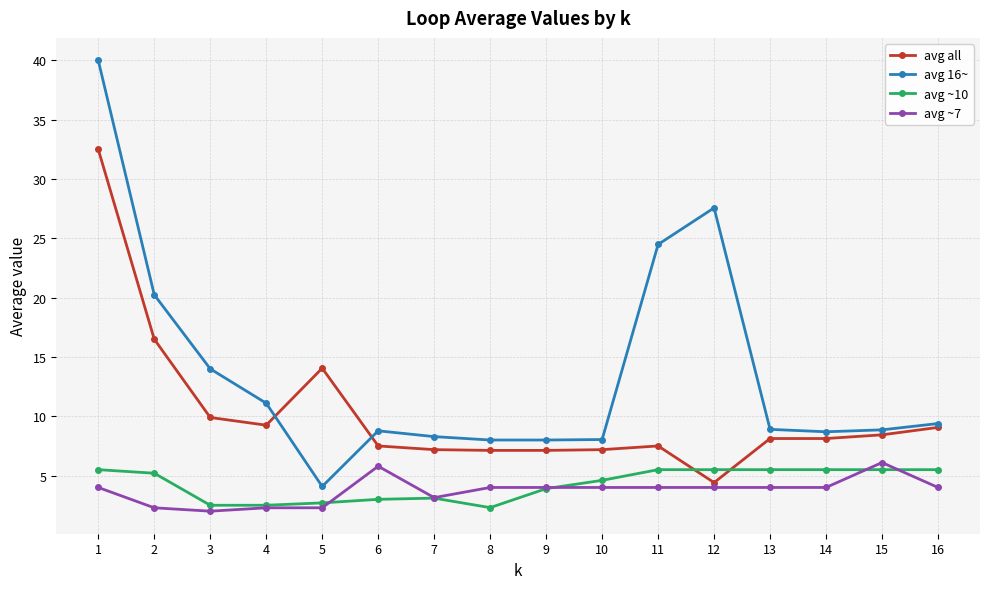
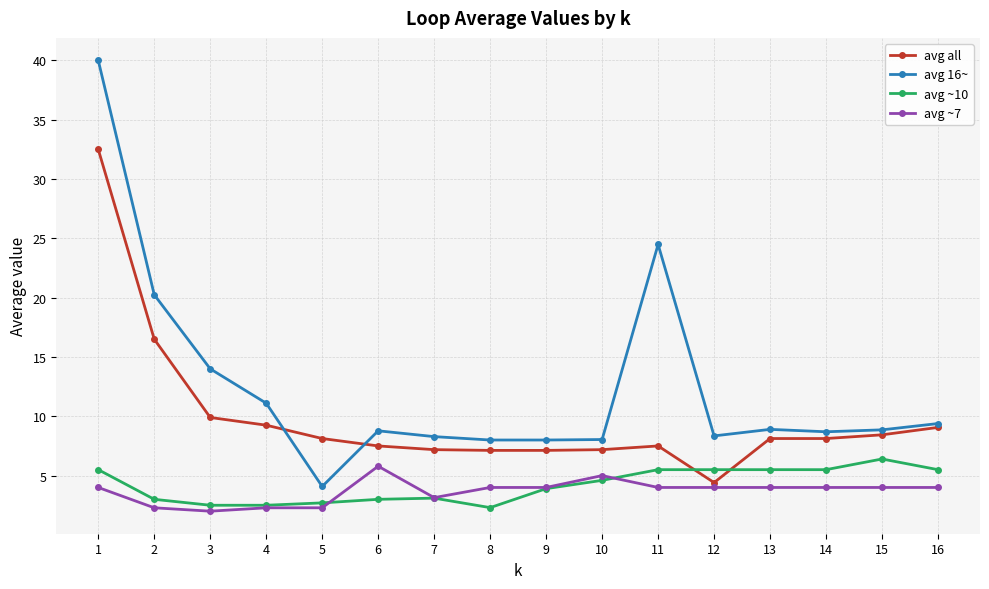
avg ~10, 2: 5.2 -> 3.0
avg all, 5: 14.1 -> 8.1
avg ~7, 10: 4 -> 5
avg 16~, 12: 27.6 -> 8.3
avg ~10, 15: 5.5 -> 6.4
avg ~7, 15: 6.1 -> 4.0
